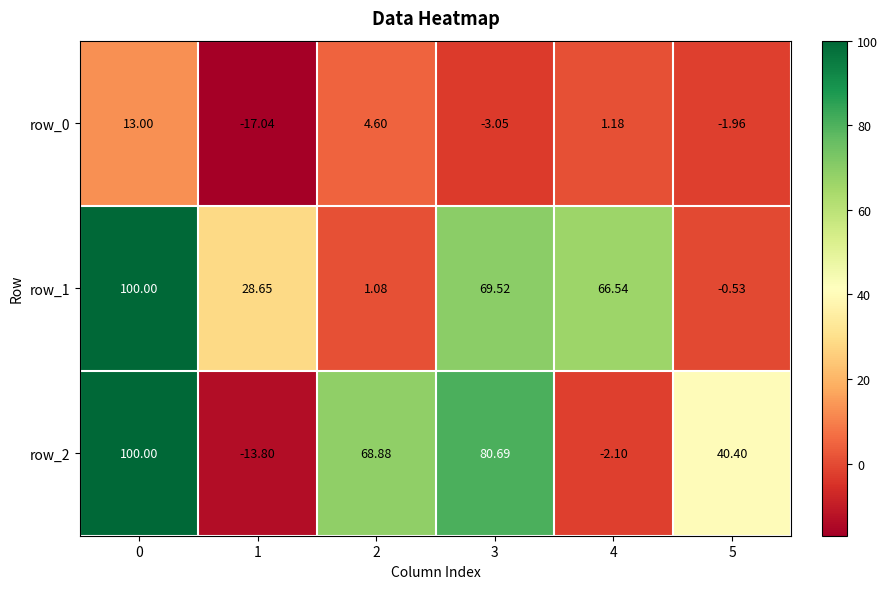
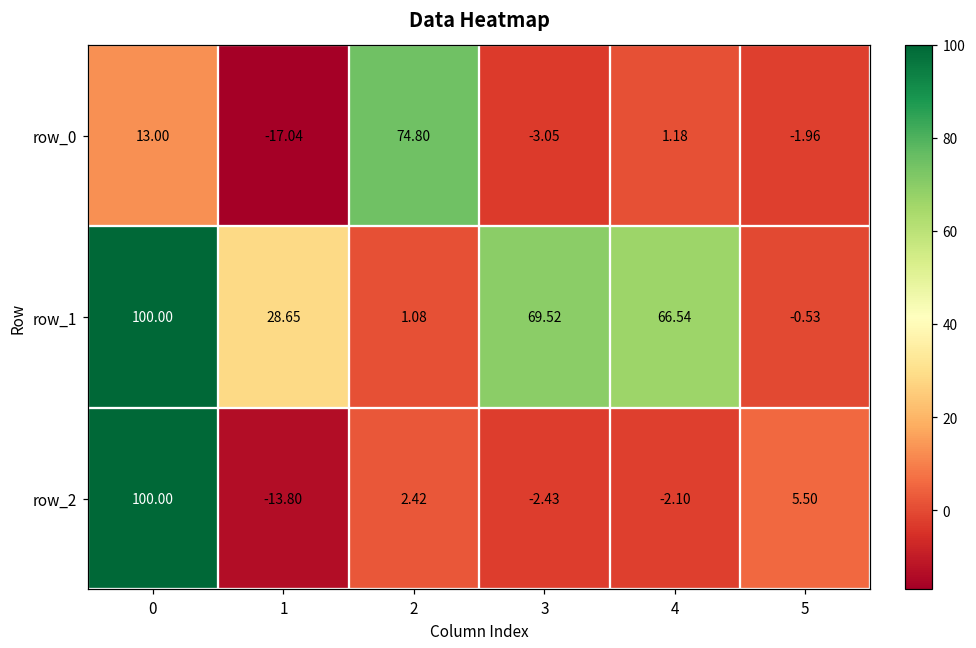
row_0, 2: 4.60 -> 74.80
row_2, 2: 68.88 -> 2.42
row_2, 3: 80.69 -> -2.43
row_2, 5: 40.40 -> 5.50
